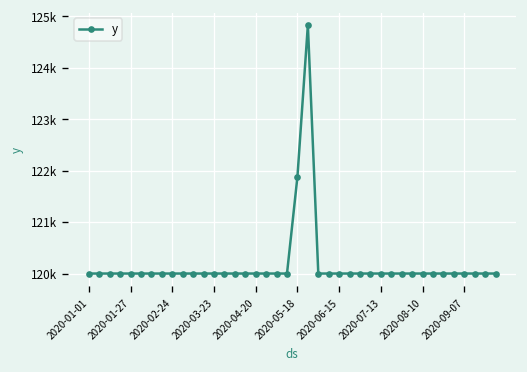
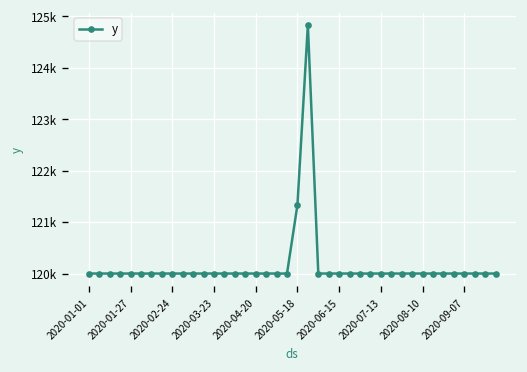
2020-05-18: 121900 -> 121300
